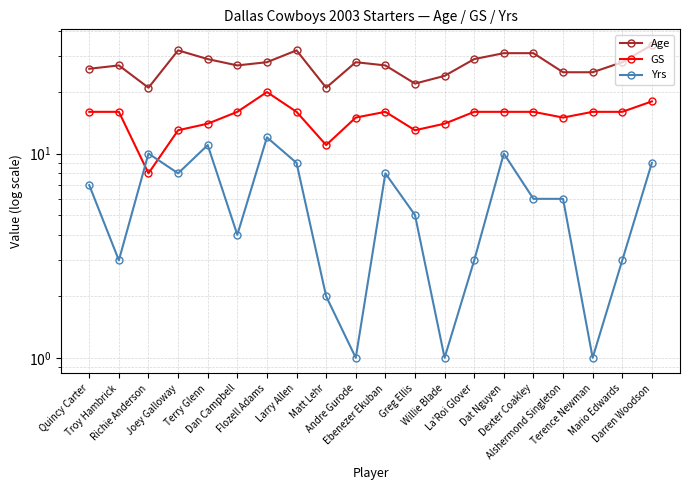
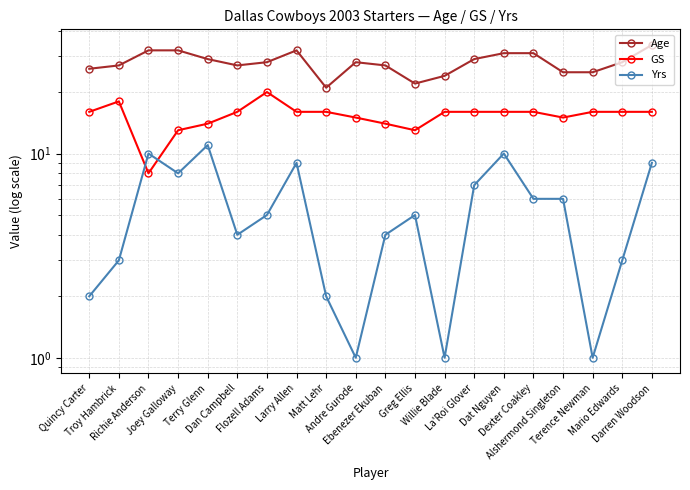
Yrs, Quincy Carter: 7 -> 2
GS, Troy Hambrick: 16 -> 18
Age, Richie Anderson: 21 -> 32
Yrs, Flozell Adams: 12 -> 5
GS, Matt Lehr: 11 -> 16
GS, Ebenezer Ekuban: 16 -> 14
Yrs, Ebenezer Ekuban: 8 -> 4
GS, Willie Blade: 14 -> 16
Yrs, La'Roi Glover: 3 -> 7
GS, Darren Woodson: 18 -> 16
